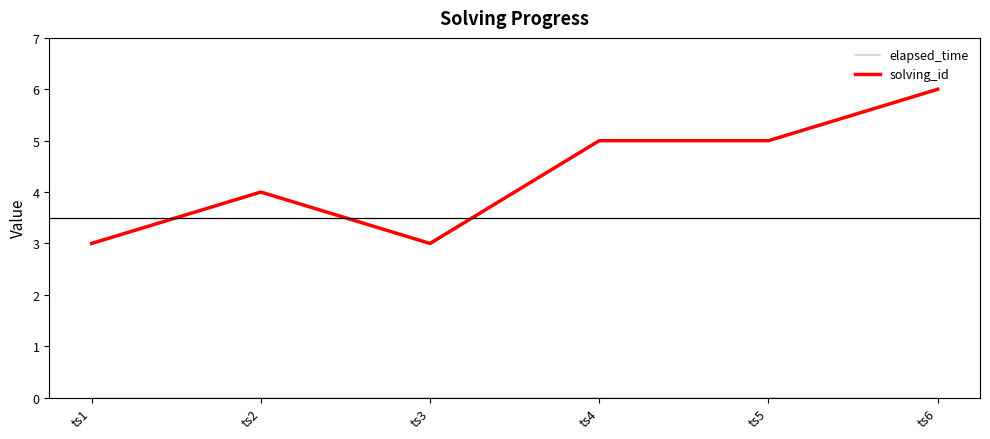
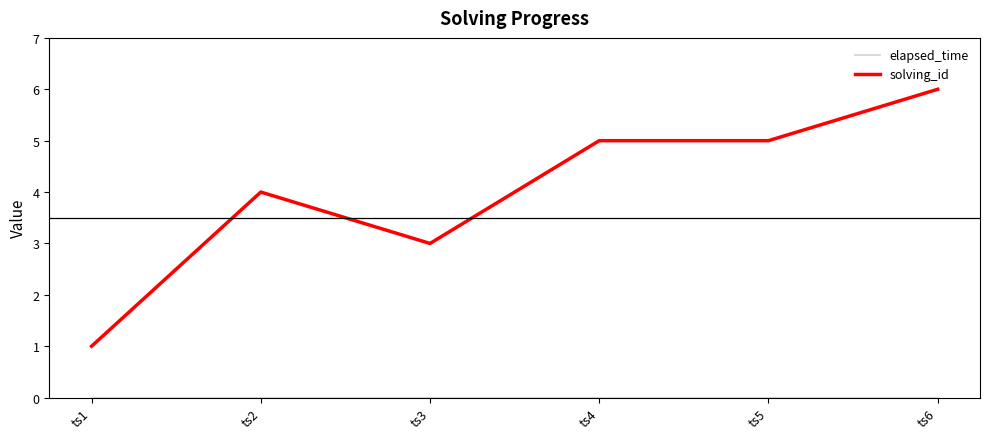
solving_id, ts1: 3 -> 1
